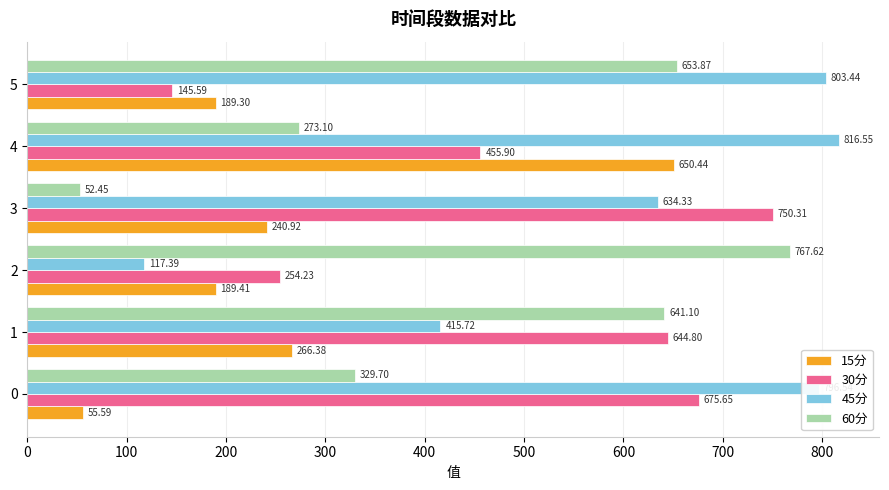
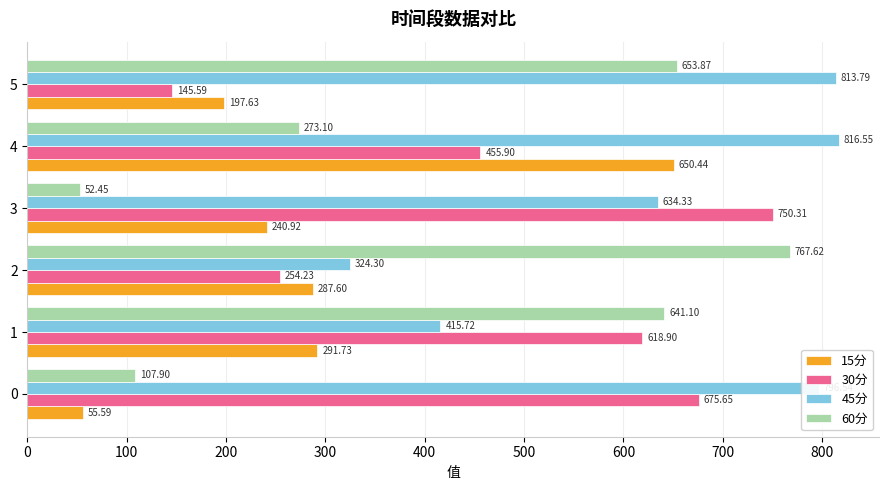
45分, 5: 803.44 -> 813.79
15分, 5: 189.30 -> 197.63
45分, 2: 117.39 -> 324.30
15分, 2: 189.41 -> 287.60
30分, 1: 644.80 -> 618.90
15分, 1: 266.38 -> 291.73
60分, 0: 329.70 -> 107.90
